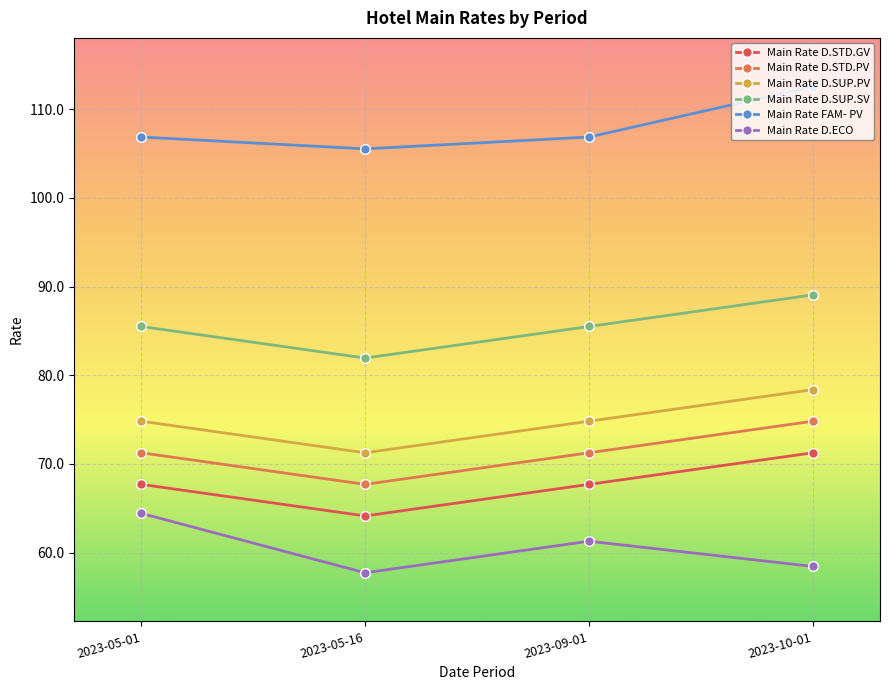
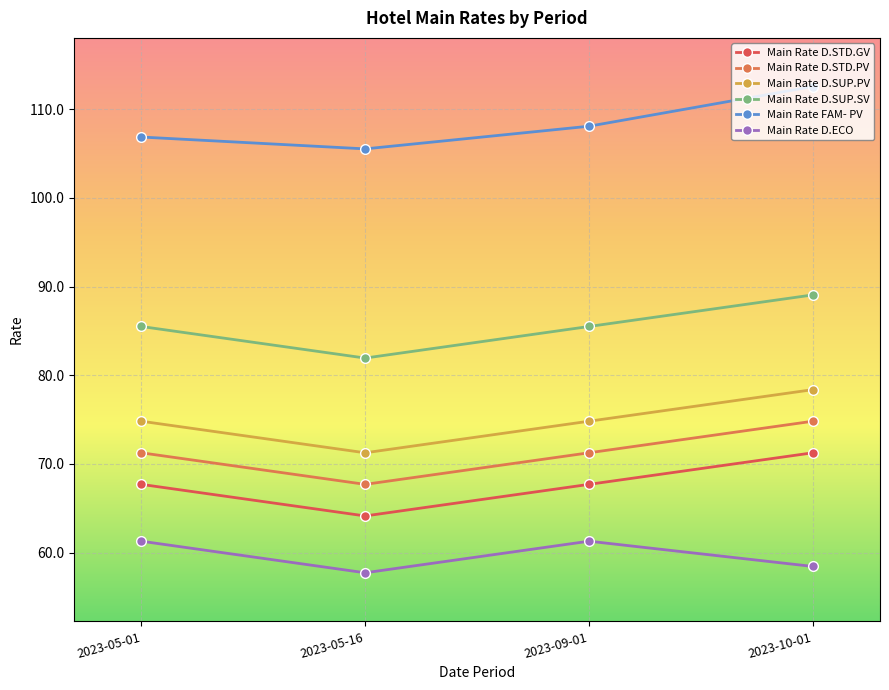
Main Rate D.ECO, 2023-05-01: 64 -> 61
Main Rate FAM- PV, 2023-09-01: 107 -> 108
